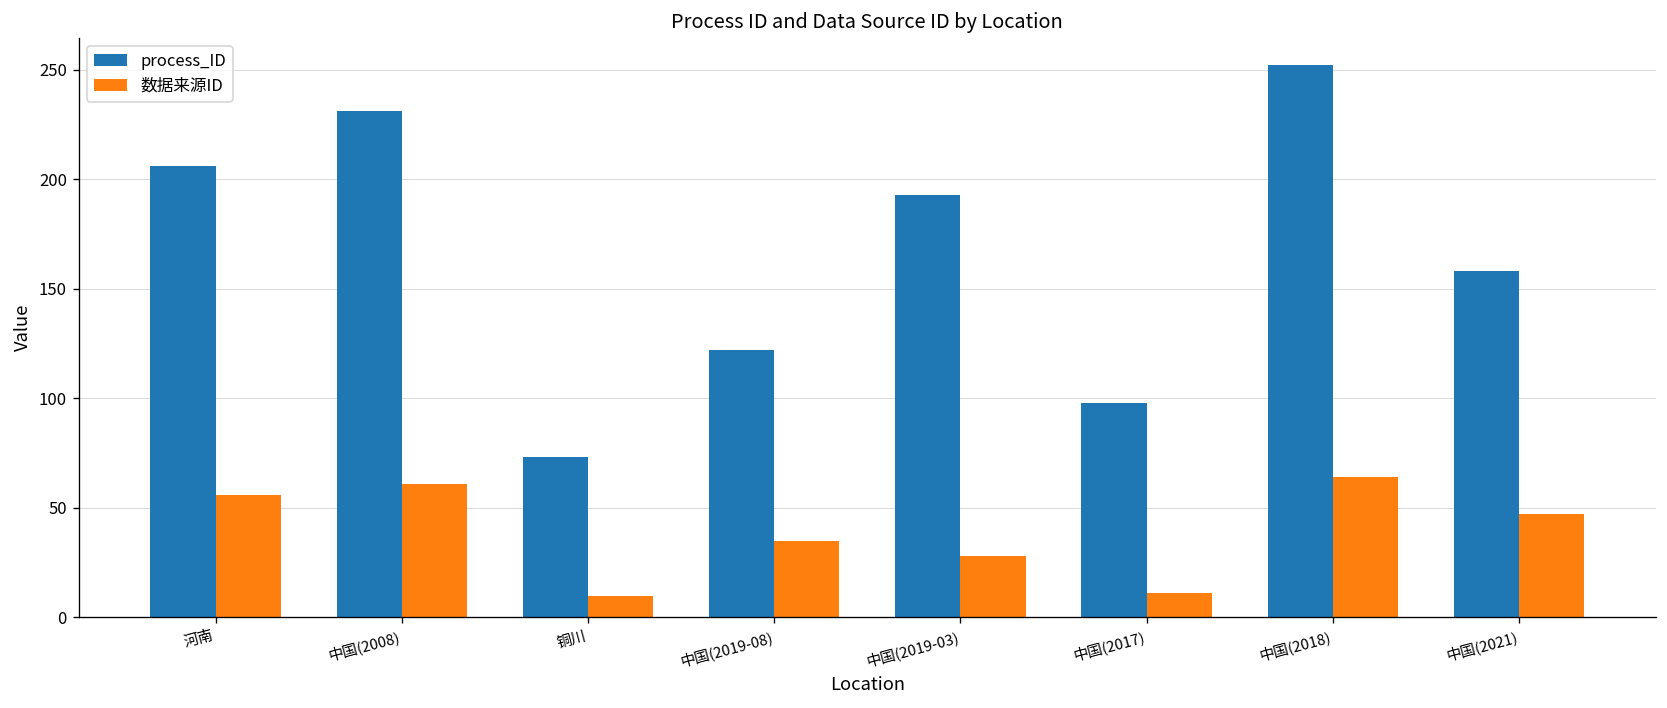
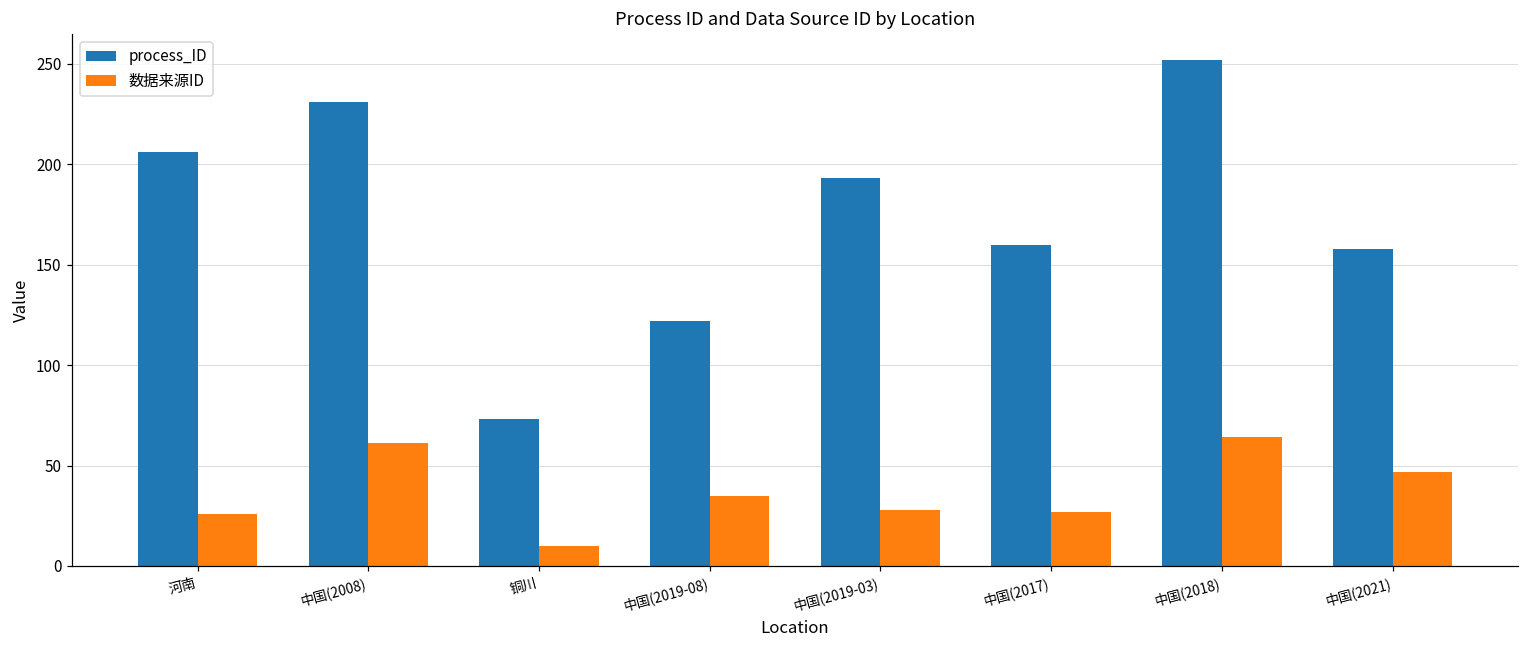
数据来源ID, 河南: 56 -> 26
process_ID, 中国(2017): 98 -> 160
数据来源ID, 中国(2017): 11 -> 27
